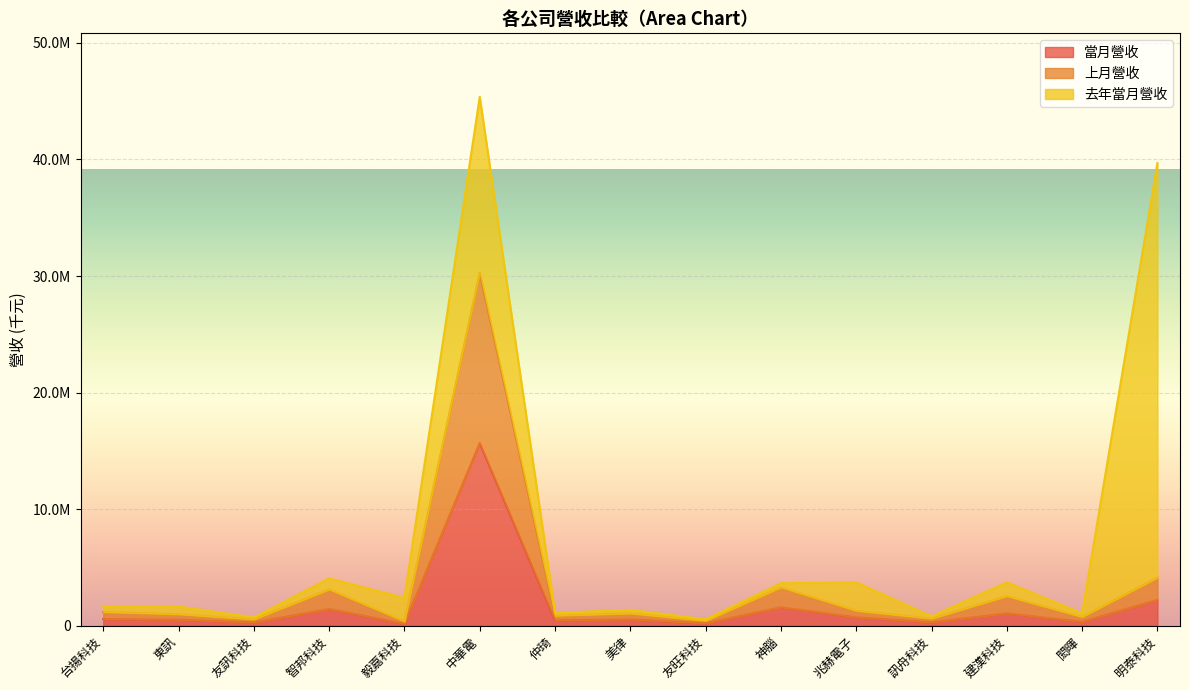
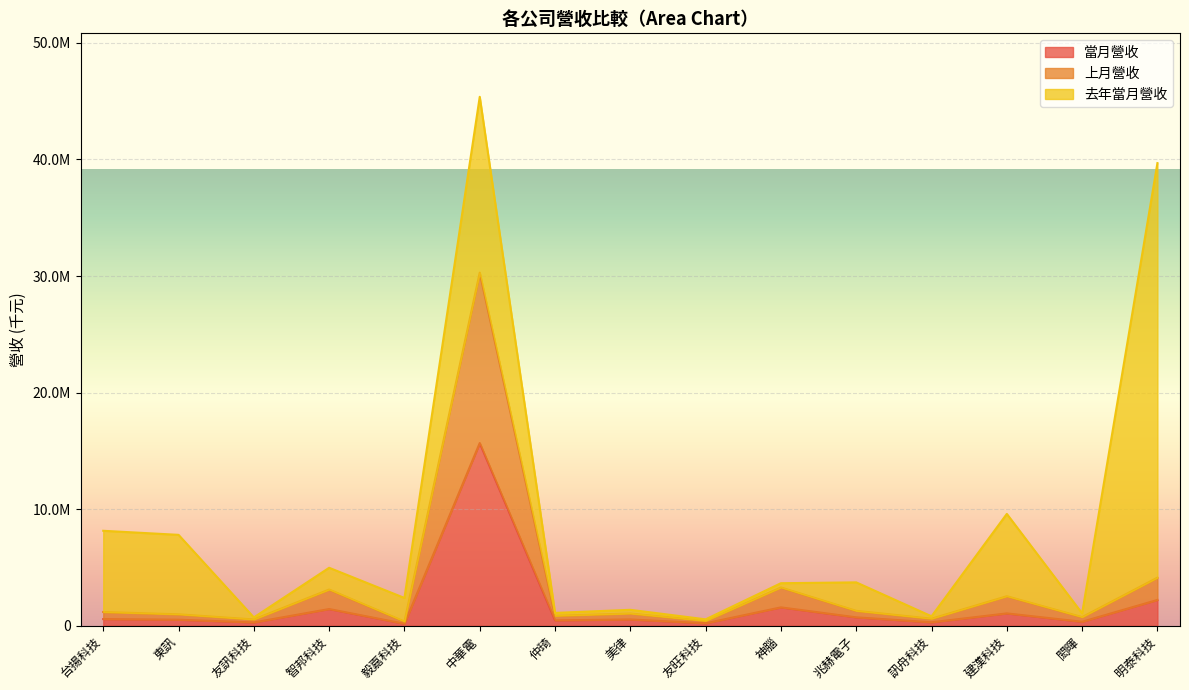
去年當月營收, 台揚科技: 400000 -> 7000000
去年當月營收, 東訊: 700000 -> 6800000
去年當月營收, 智邦科技: 1000000 -> 1900000
去年當月營收, 建漢科技: 1200000 -> 7100000
